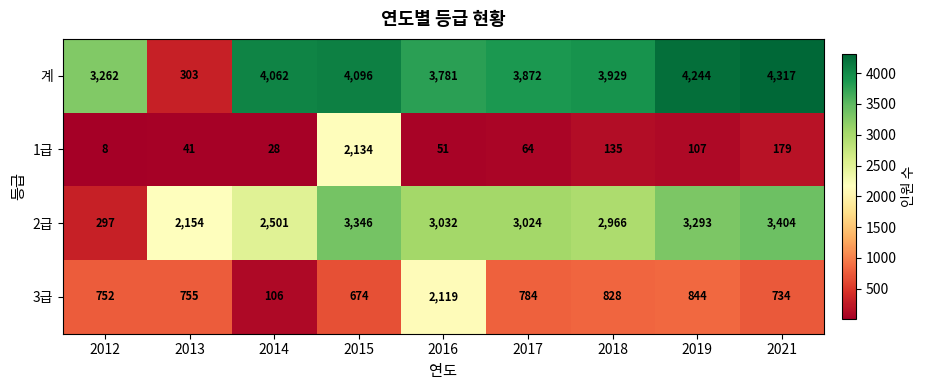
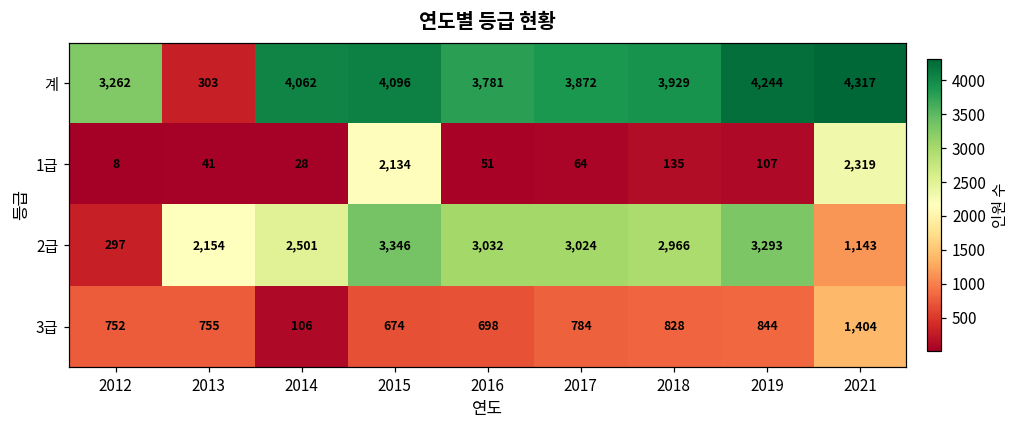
1급, 2021: 179 -> 2,319
2급, 2021: 3,404 -> 1,143
3급, 2016: 2,119 -> 698
3급, 2021: 734 -> 1,404
